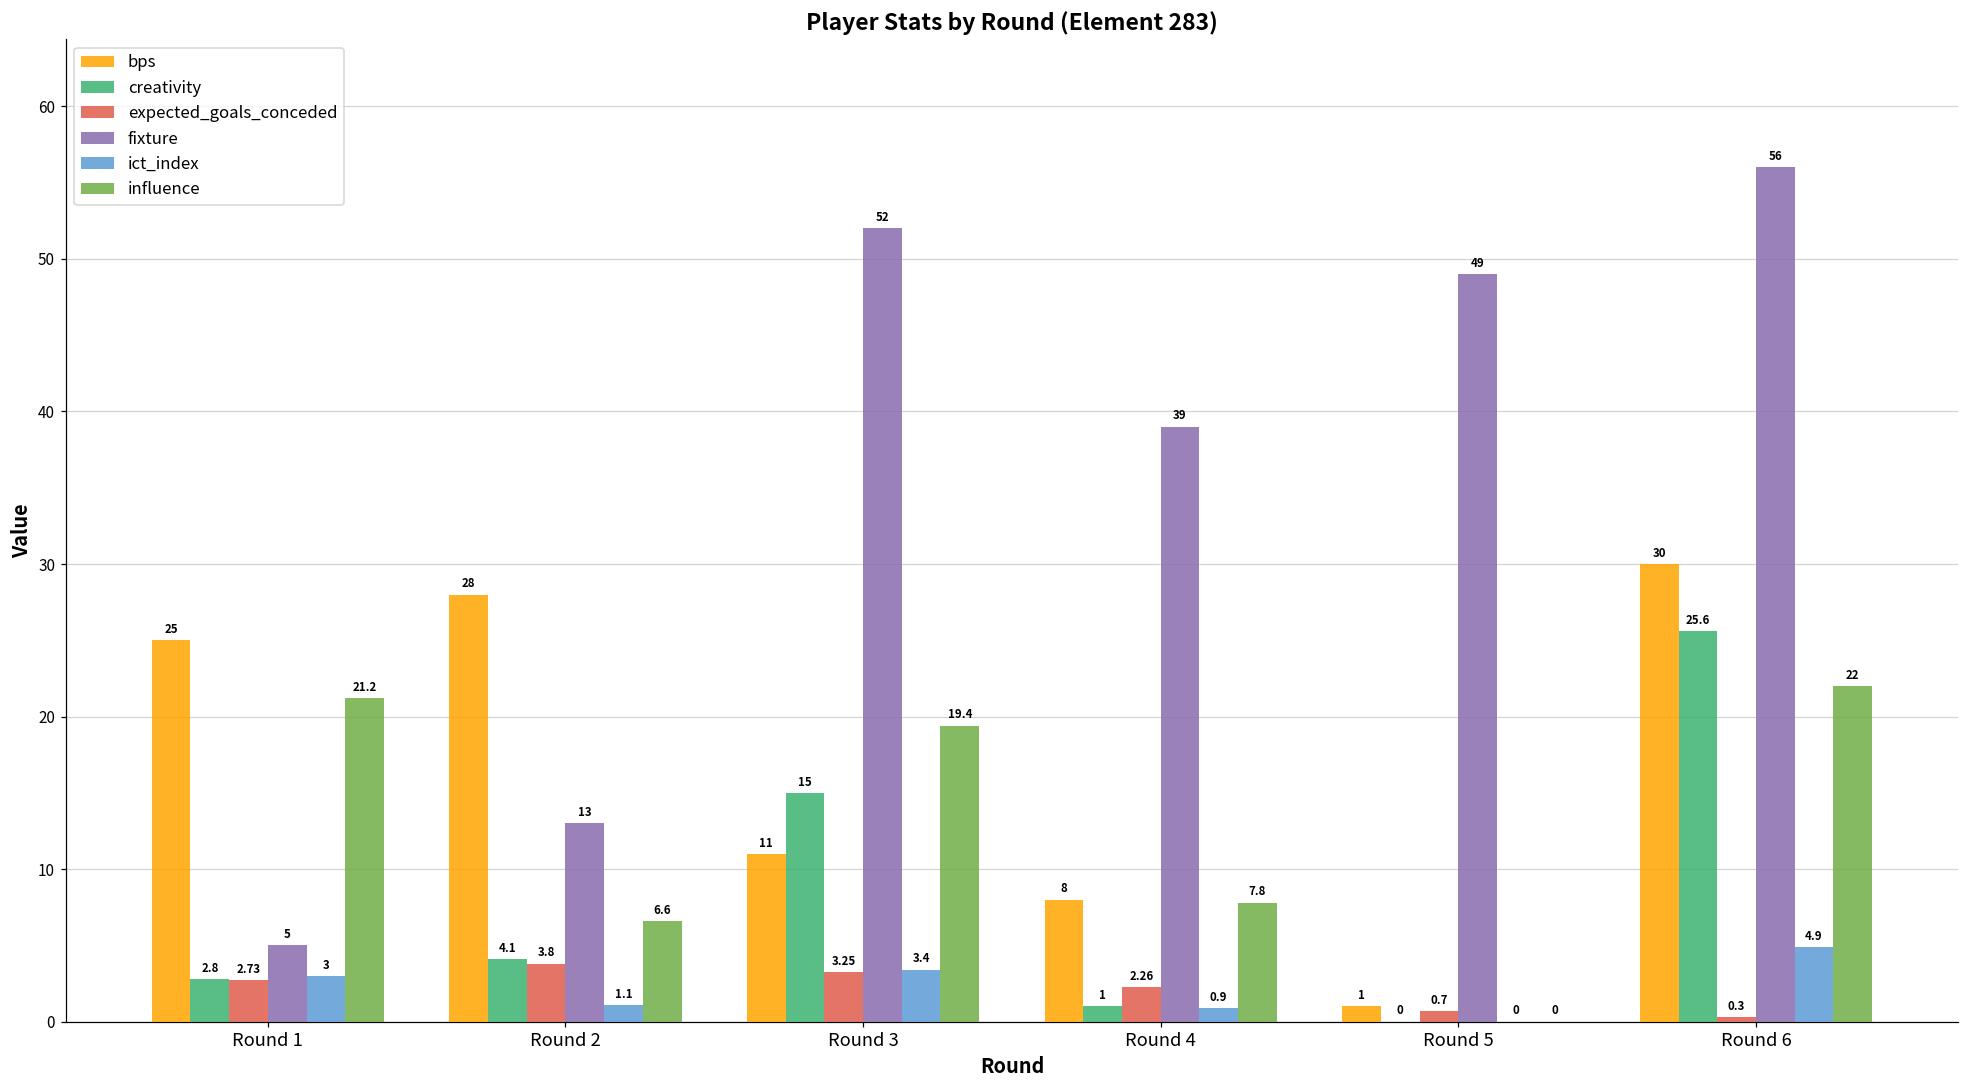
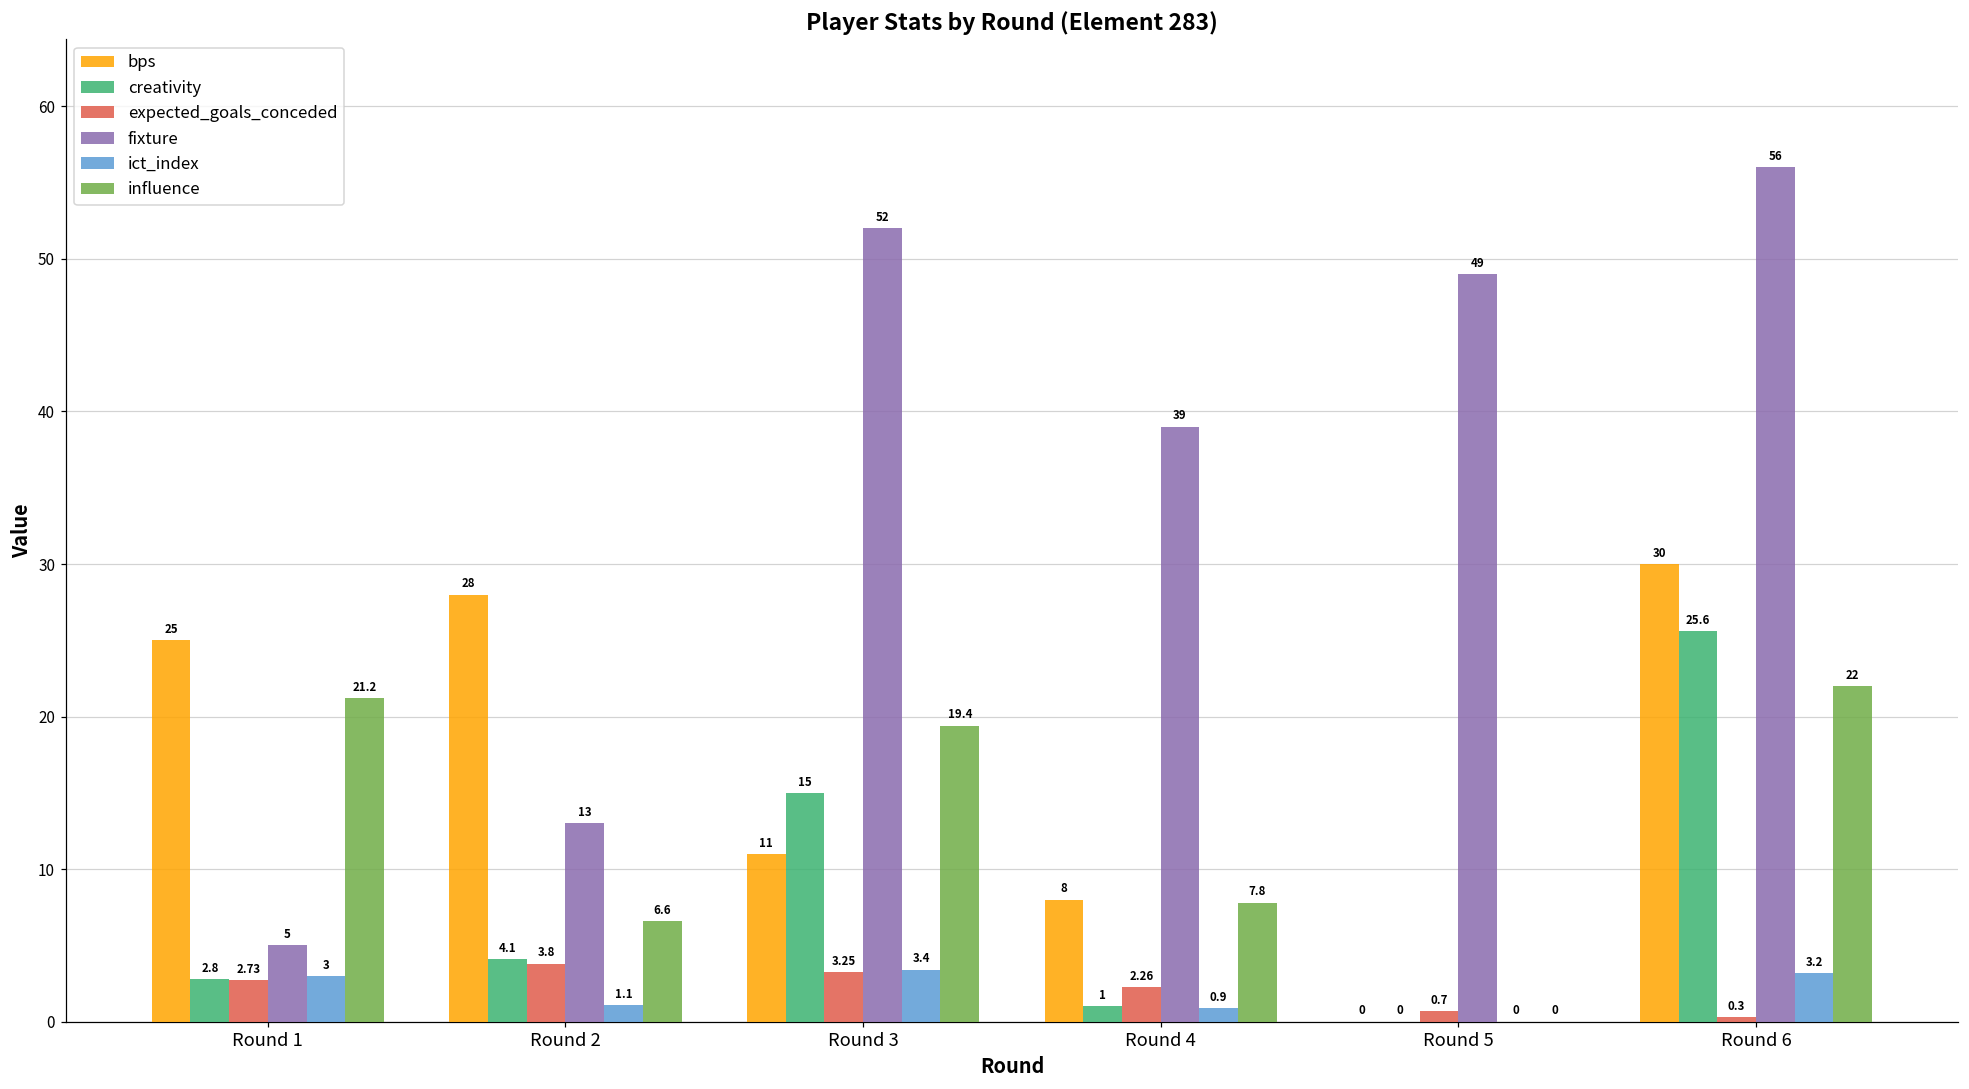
bps, Round 5: 1 -> 0
ict_index, Round 6: 4.9 -> 3.2
